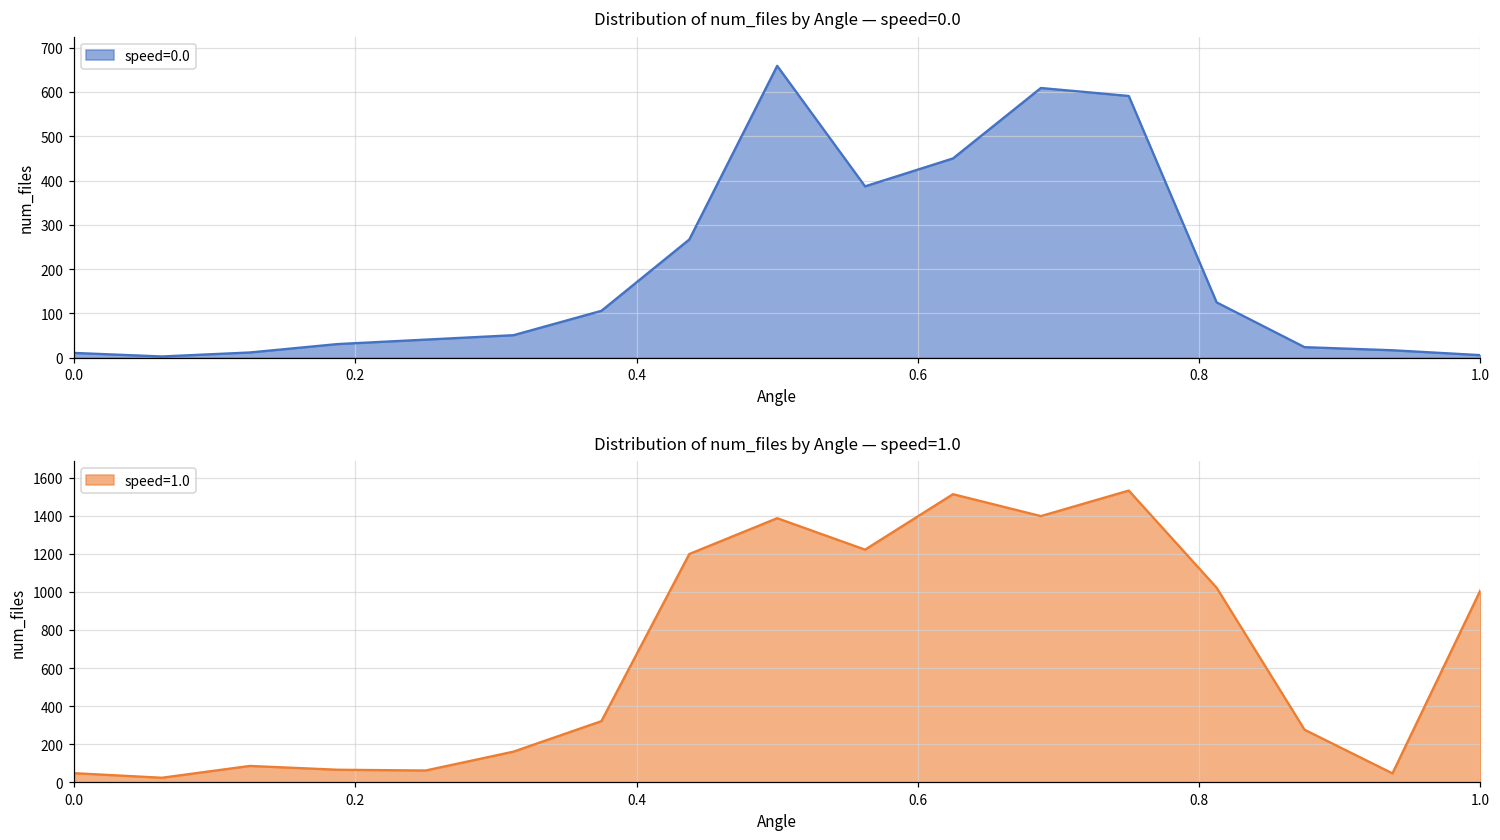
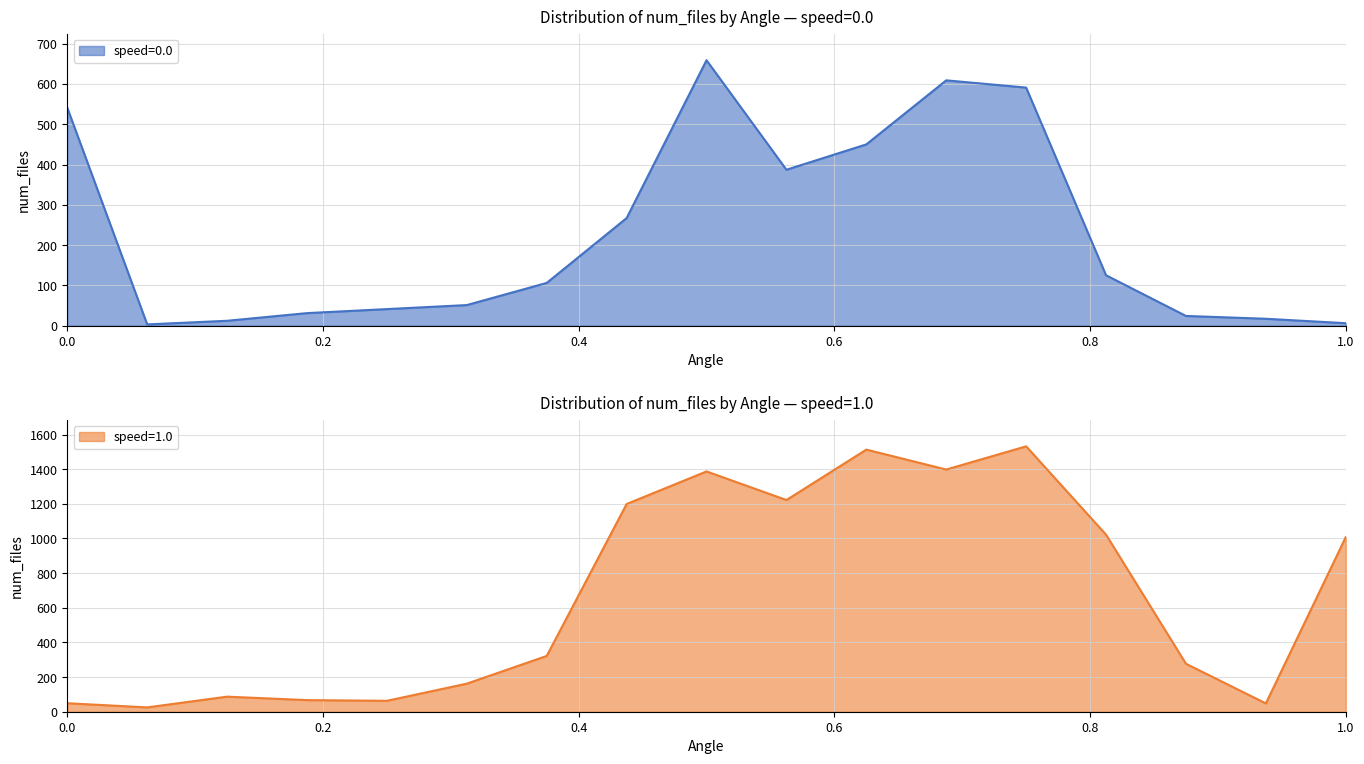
Distribution of num_files by Angle — speed=0.0, 0.0: 10 -> 540
